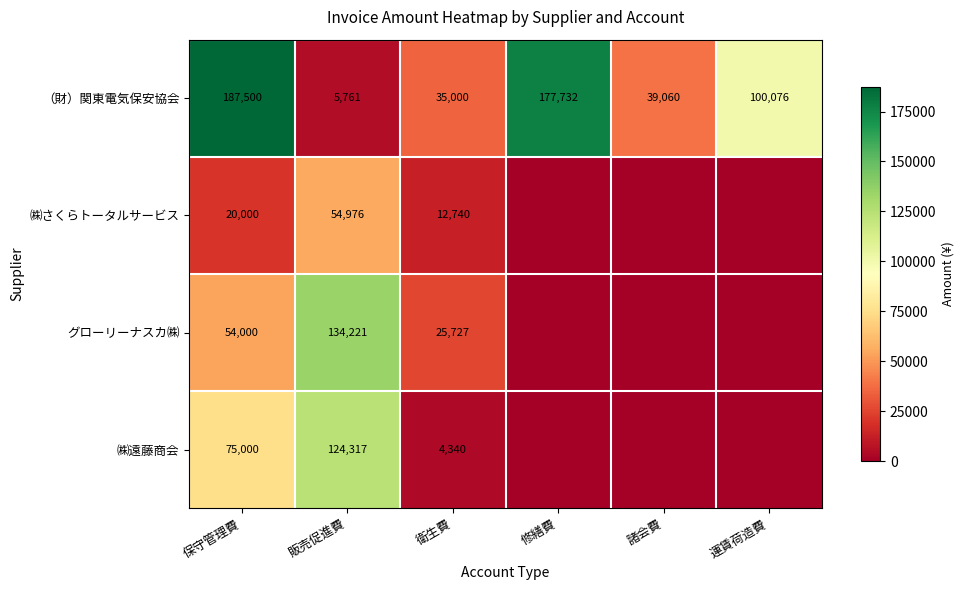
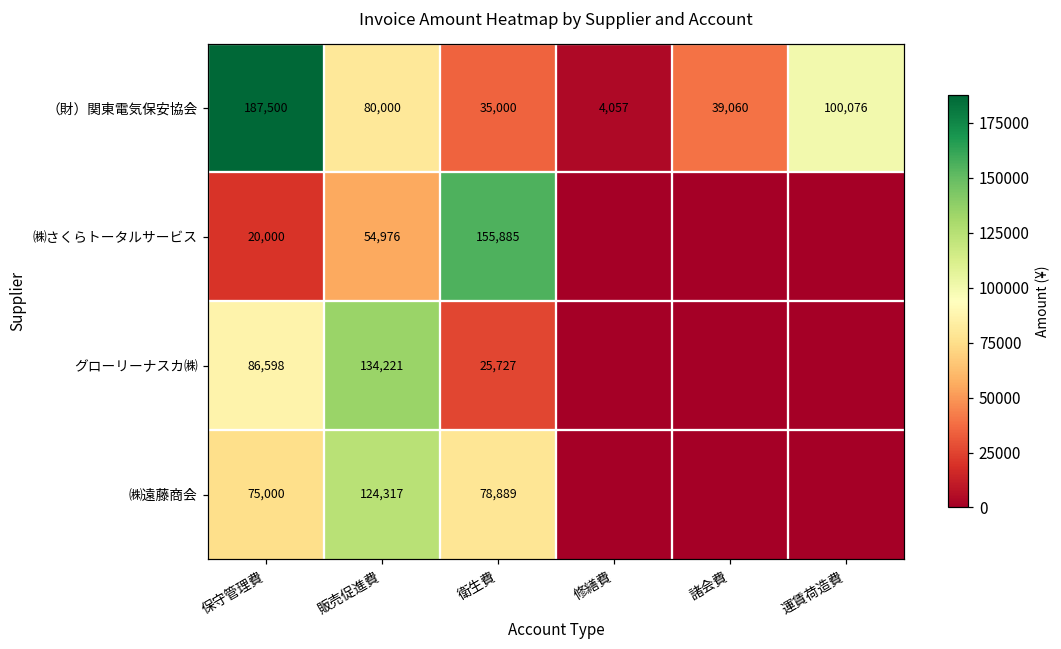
（財）関東電気保安協会, 販売促進費: 5,761 -> 80,000
（財）関東電気保安協会, 修繕費: 177,732 -> 4,057
㈱さくらトータルサービス, 衛生費: 12,740 -> 155,885
グローリーナスカ㈱, 保守管理費: 54,000 -> 86,598
㈱遠藤商会, 衛生費: 4,340 -> 78,889
